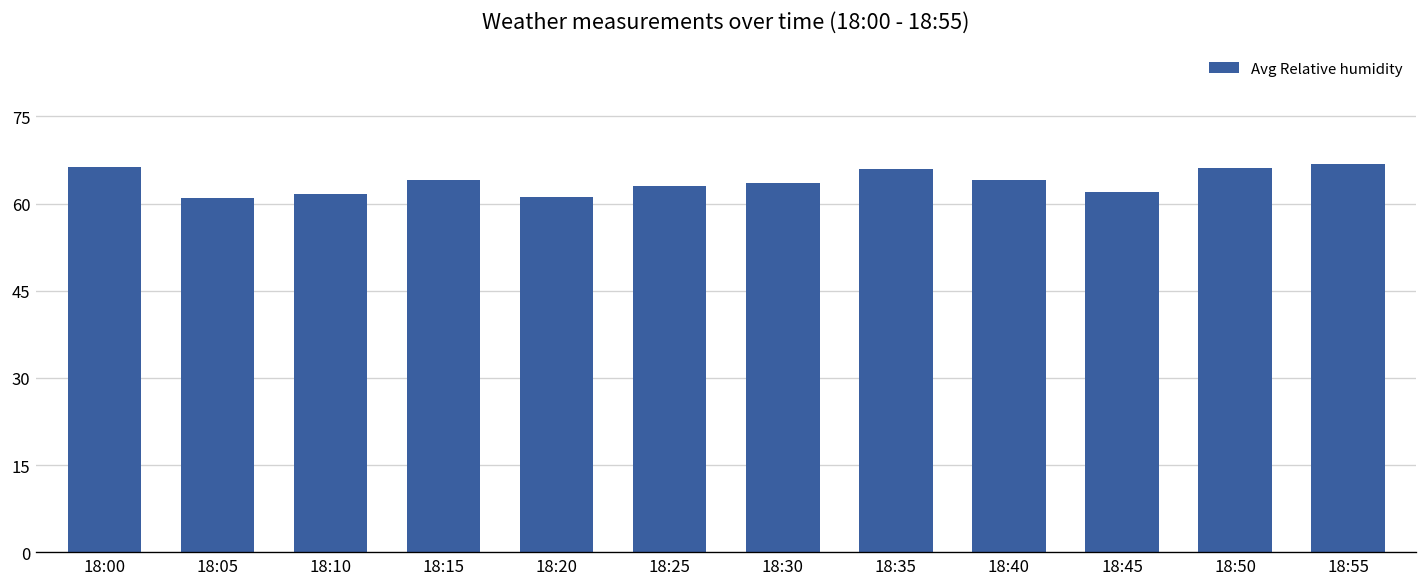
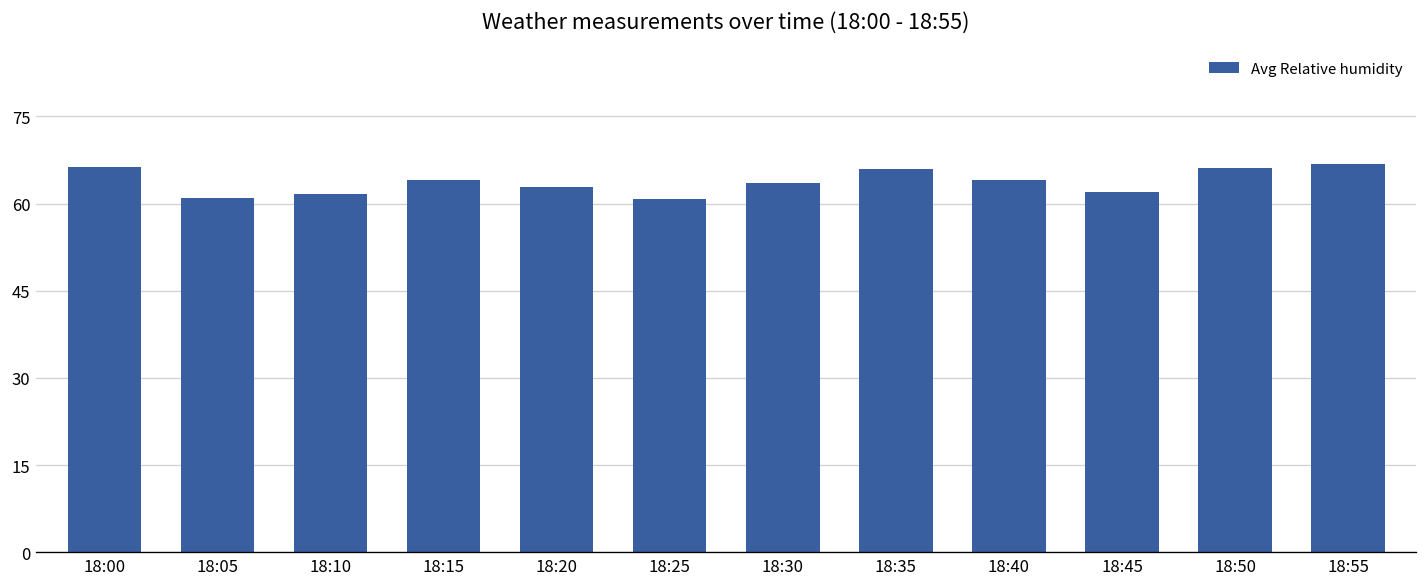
18:20: 61 -> 63
18:25: 63 -> 61
